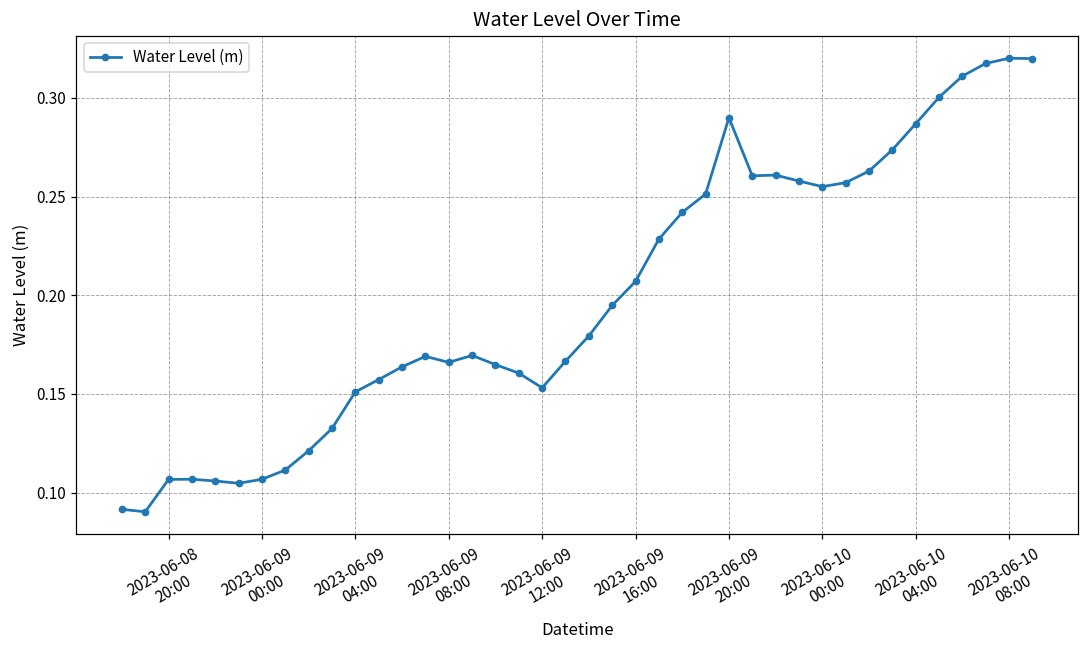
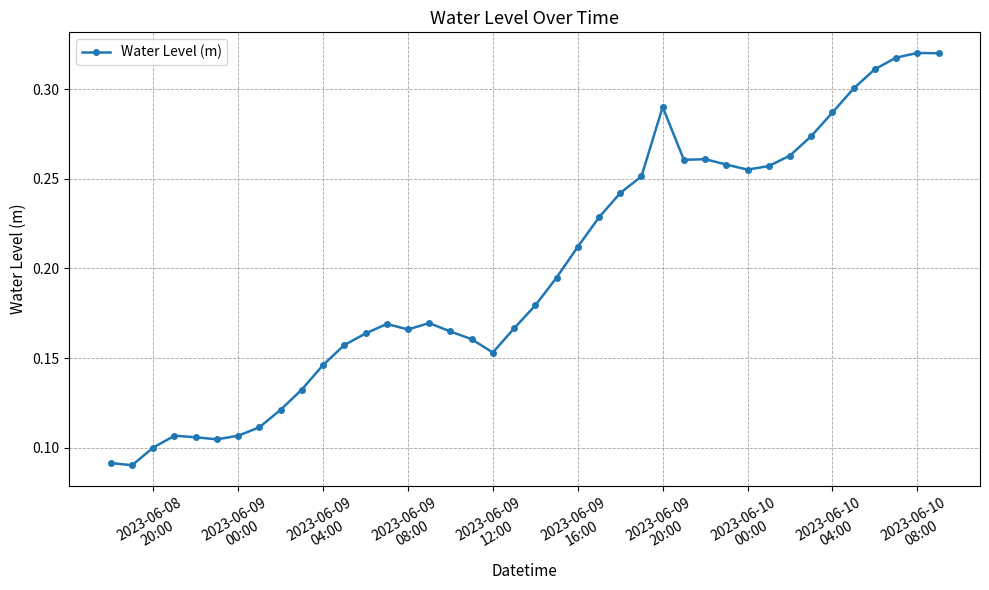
2023-06-08 20:00: 0.107 -> 0.100
2023-06-09 04:00: 0.151 -> 0.146
2023-06-09 16:00: 0.207 -> 0.212
